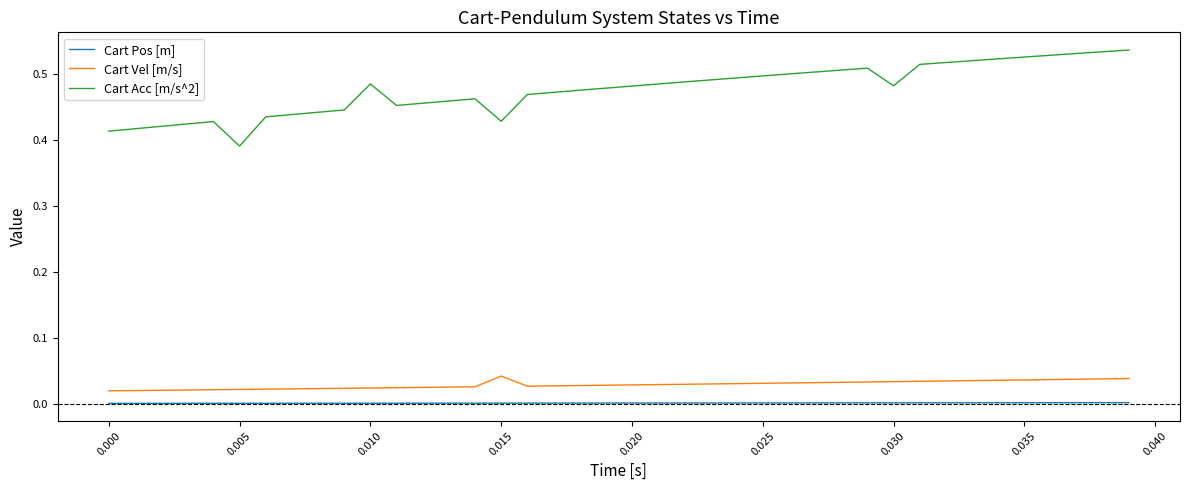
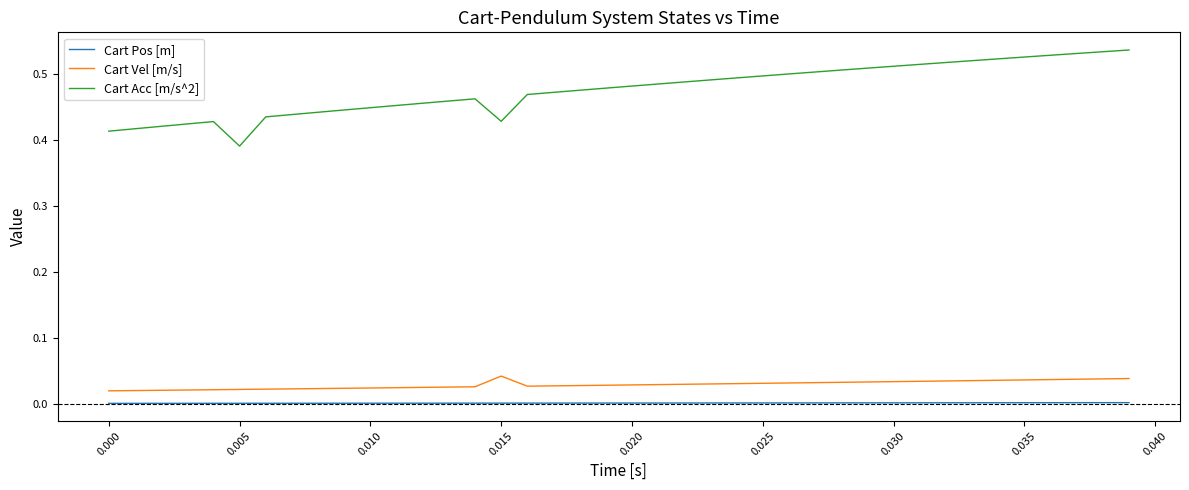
Cart Acc [m/s^2], 0.010: 0.48 -> 0.45
Cart Acc [m/s^2], 0.030: 0.48 -> 0.51
